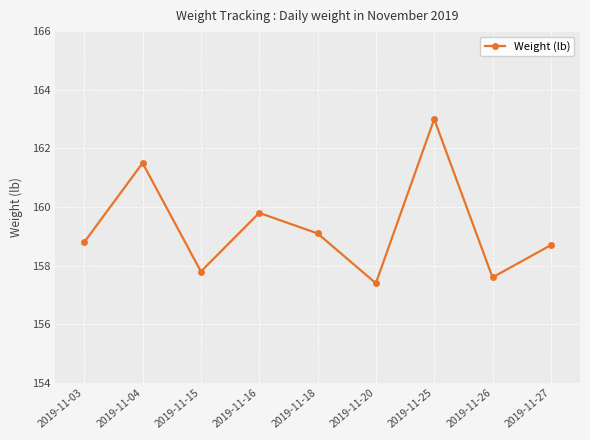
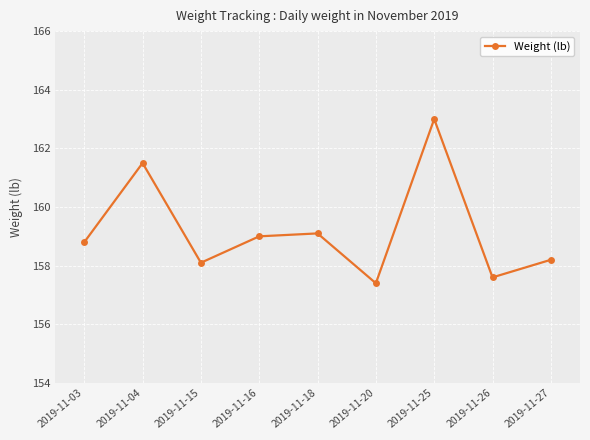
2019-11-15: 157.8 -> 158.1
2019-11-16: 159.8 -> 159.0
2019-11-27: 158.7 -> 158.2
